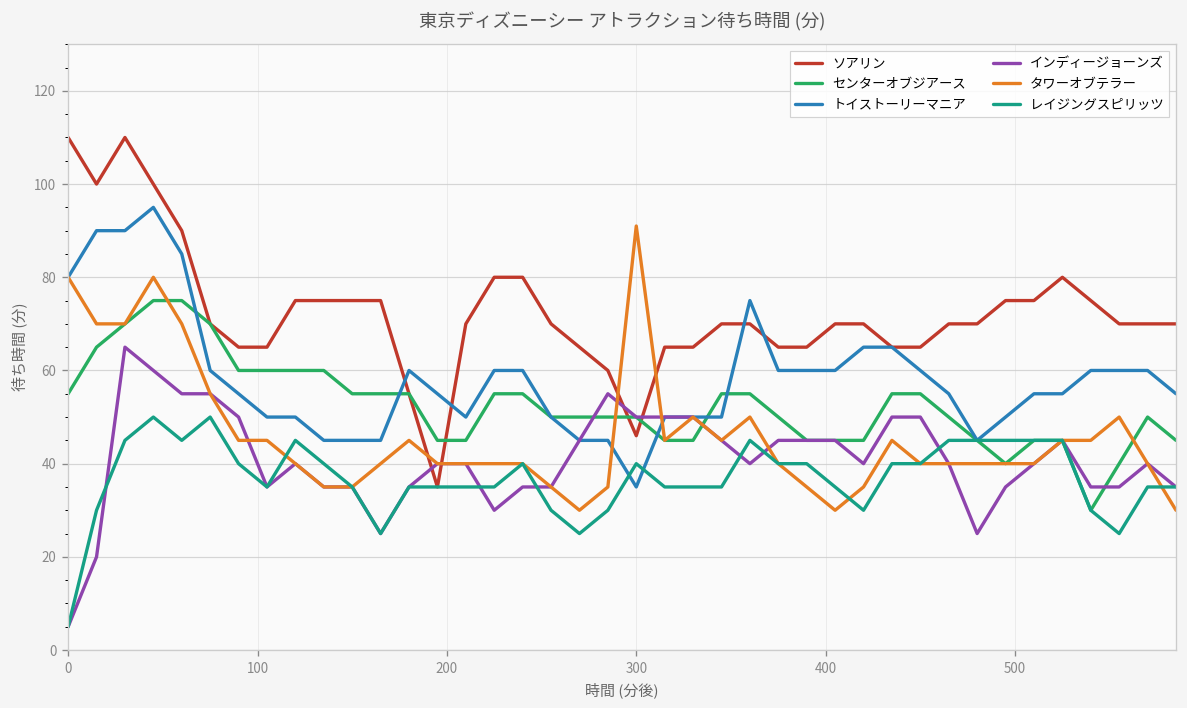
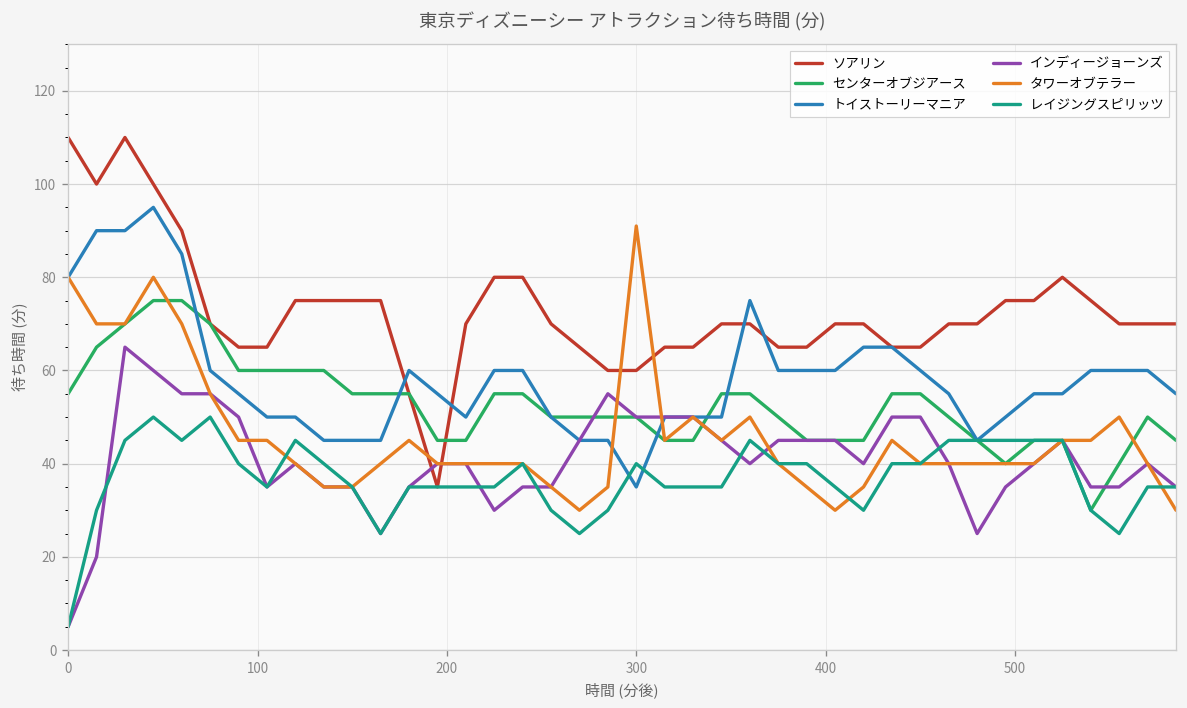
ソアリン, 300: 46 -> 60
